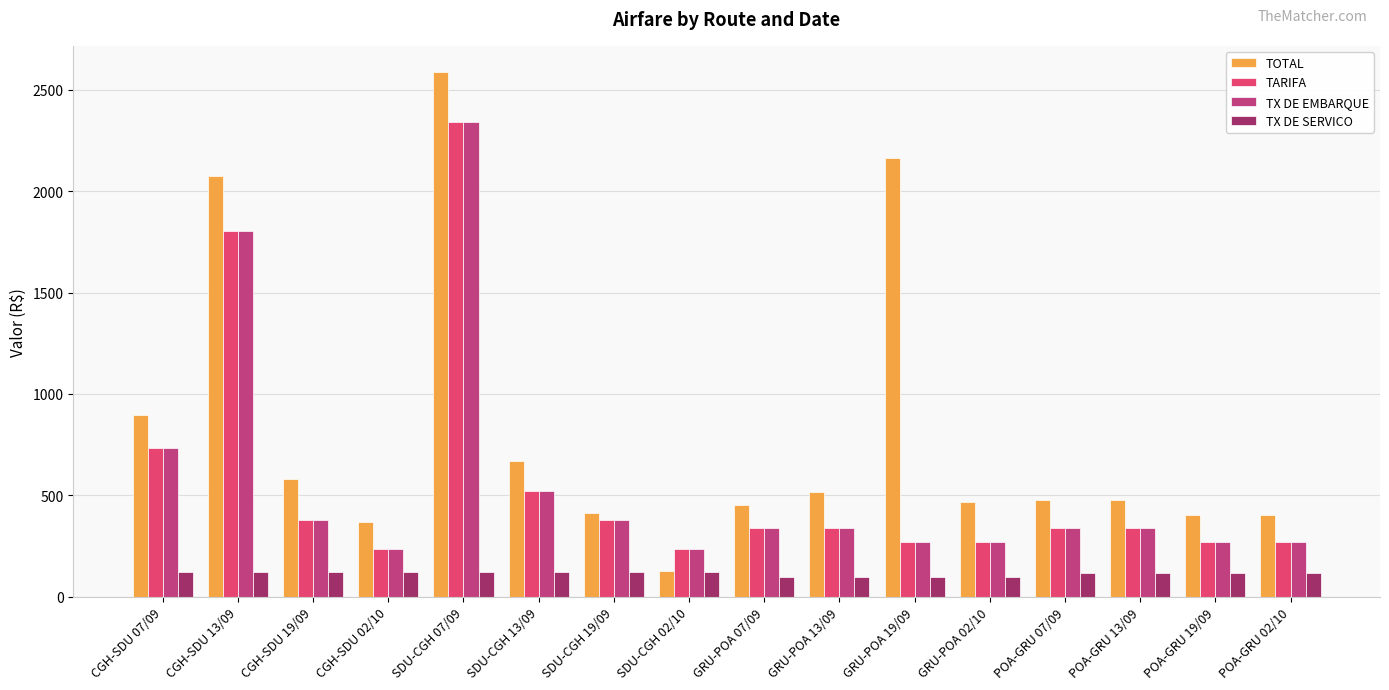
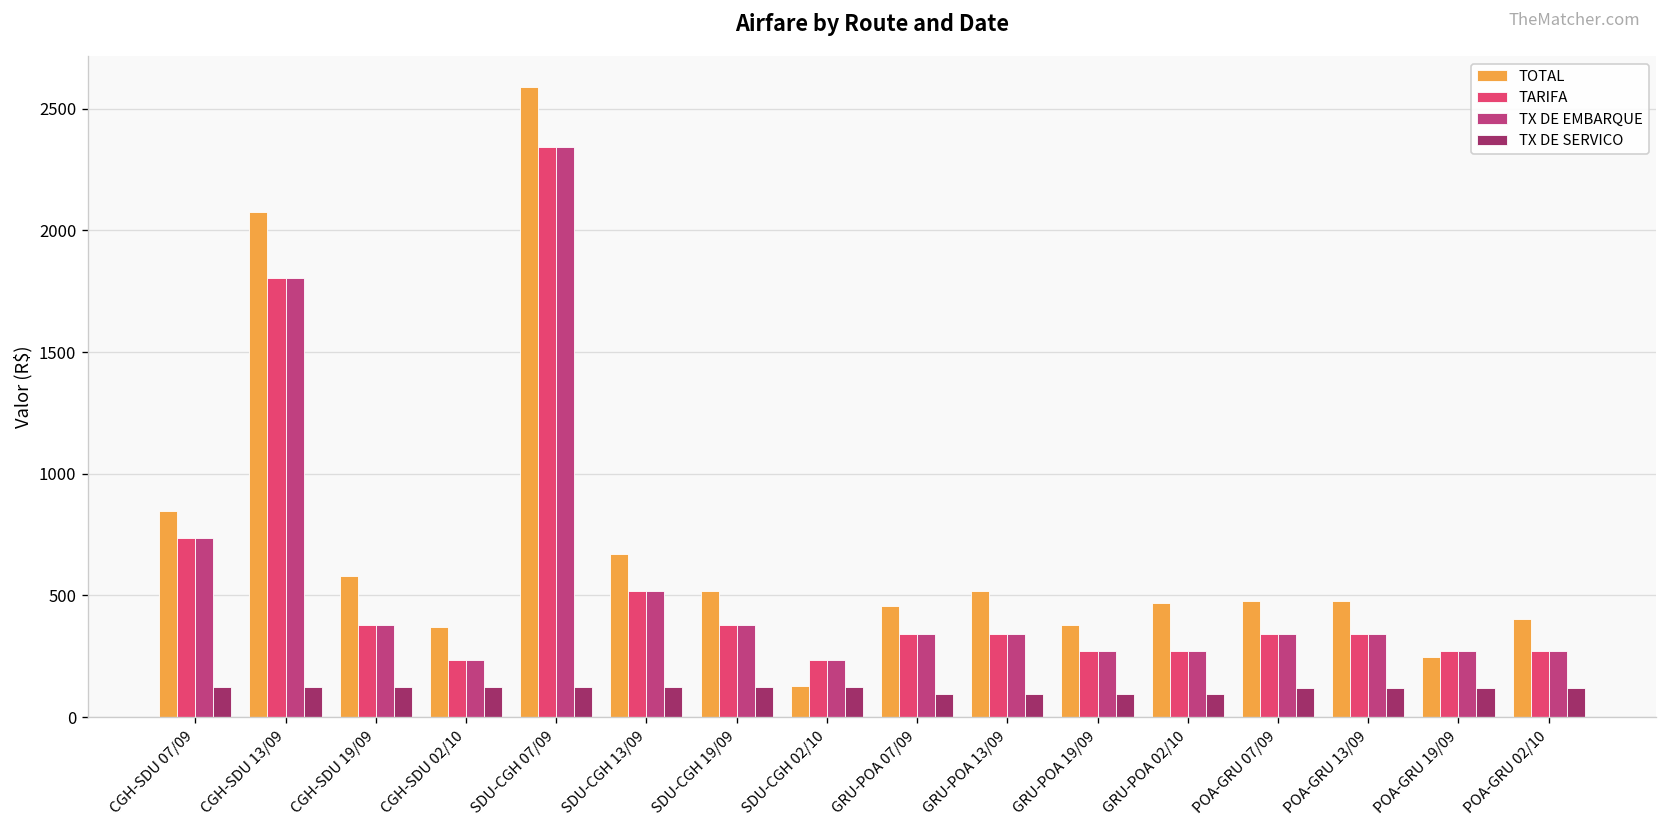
TOTAL, CGH-SDU 07/09: 900 -> 850
TOTAL, SDU-CGH 19/09: 410 -> 520
TOTAL, GRU-POA 19/09: 2160 -> 380
TOTAL, POA-GRU 19/09: 400 -> 250
